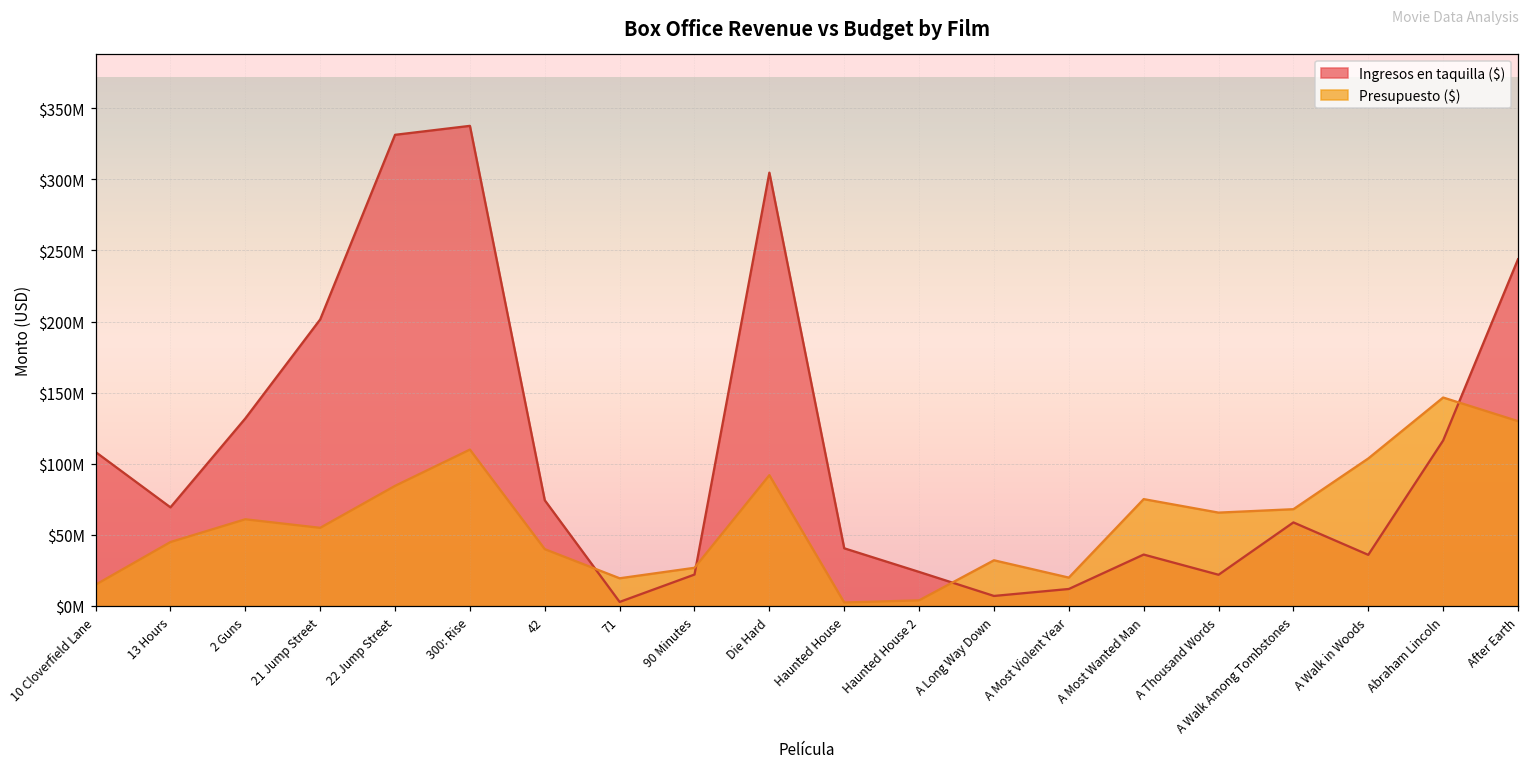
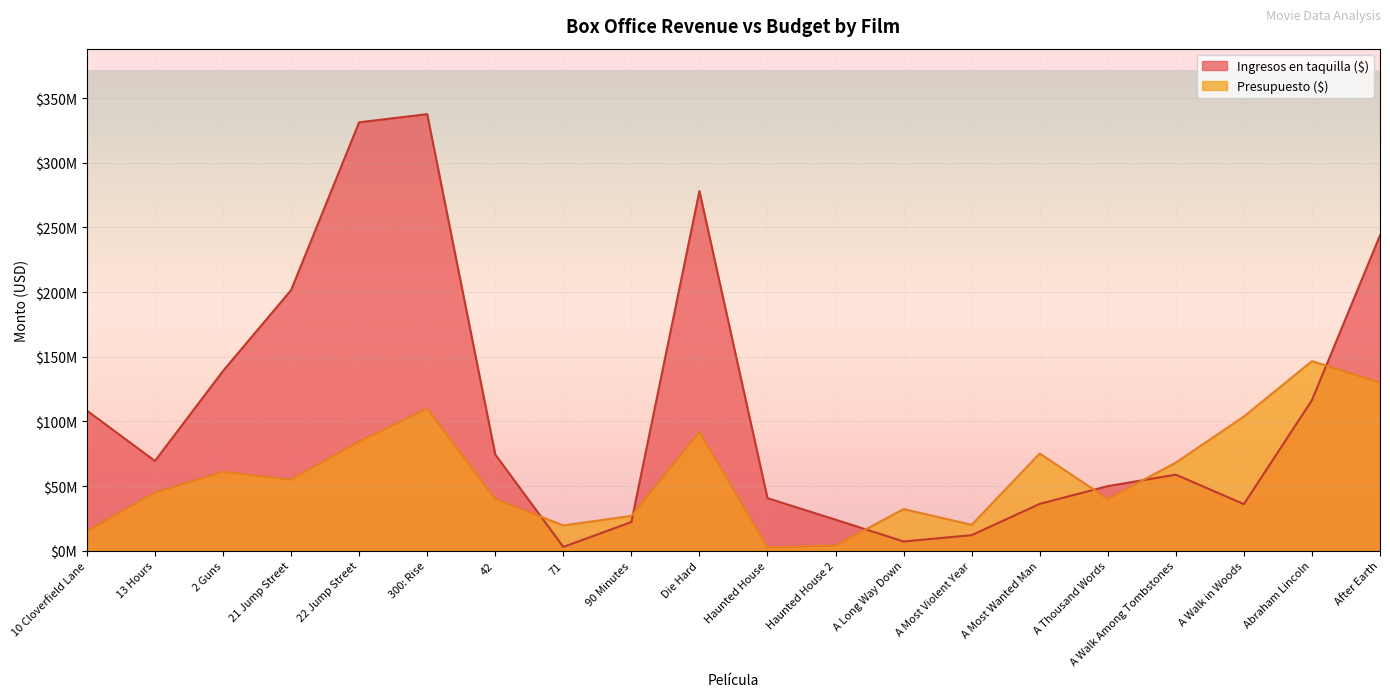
Ingresos en taquilla ($), 2 Guns: $132000000 -> $139000000
Ingresos en taquilla ($), Die Hard: $305000000 -> $278000000
Ingresos en taquilla ($), A Thousand Words: $22000000 -> $50000000
Presupuesto ($), A Thousand Words: $66000000 -> $40000000
